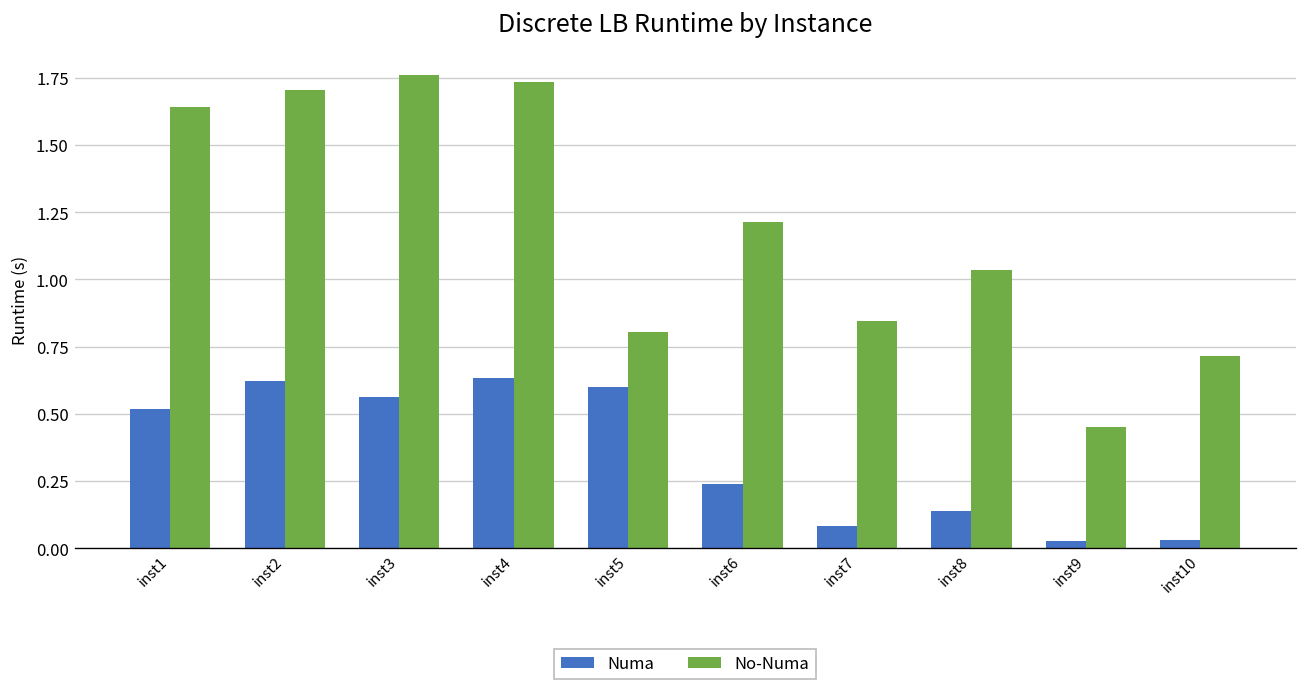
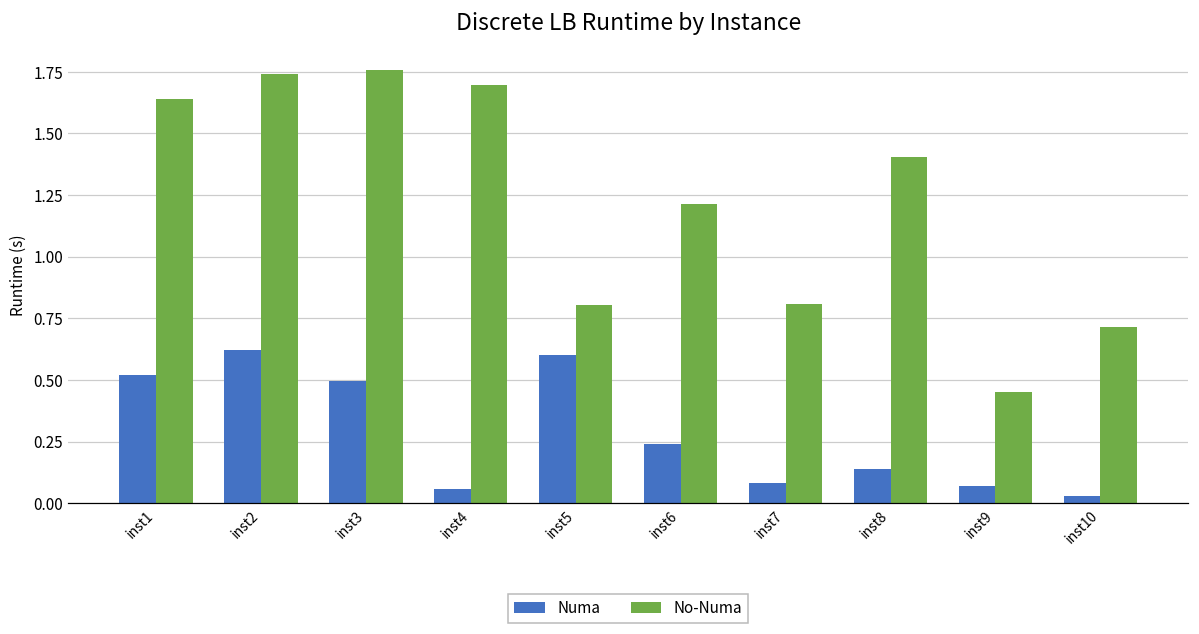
No-Numa, inst2: 1.70 -> 1.74
Numa, inst3: 0.56 -> 0.49
Numa, inst4: 0.63 -> 0.06
No-Numa, inst4: 1.73 -> 1.70
No-Numa, inst7: 0.84 -> 0.81
No-Numa, inst8: 1.04 -> 1.40
Numa, inst9: 0.03 -> 0.07
